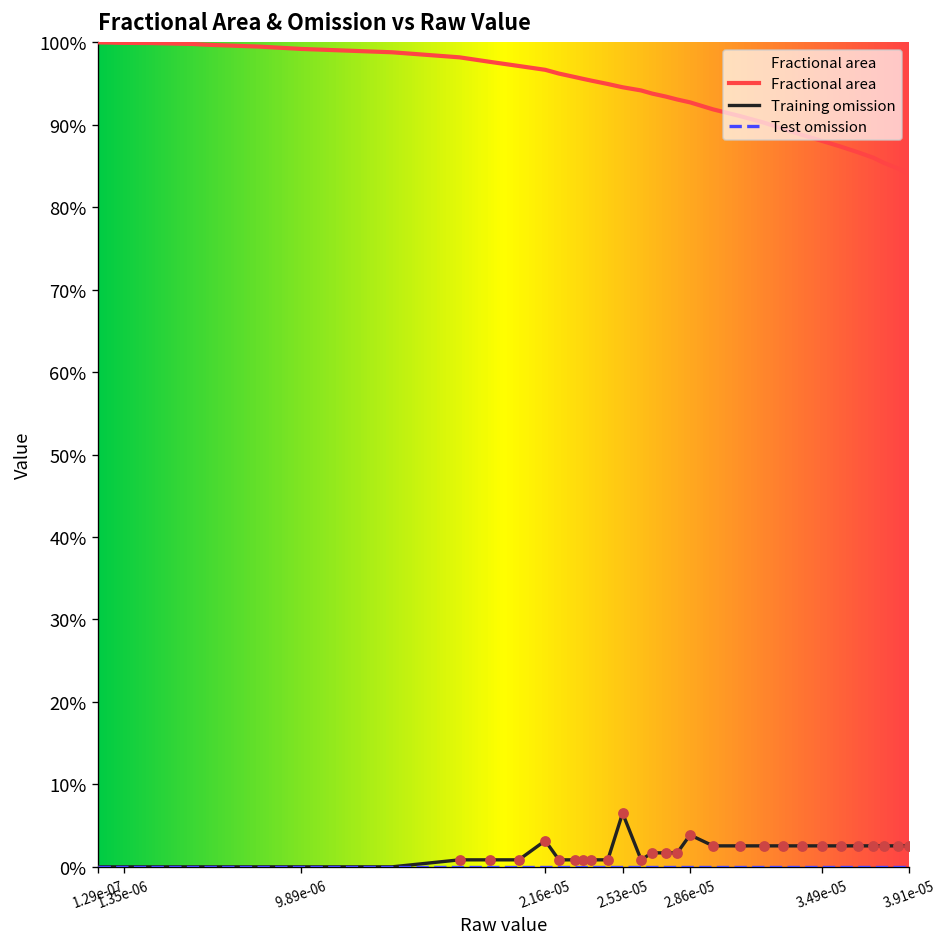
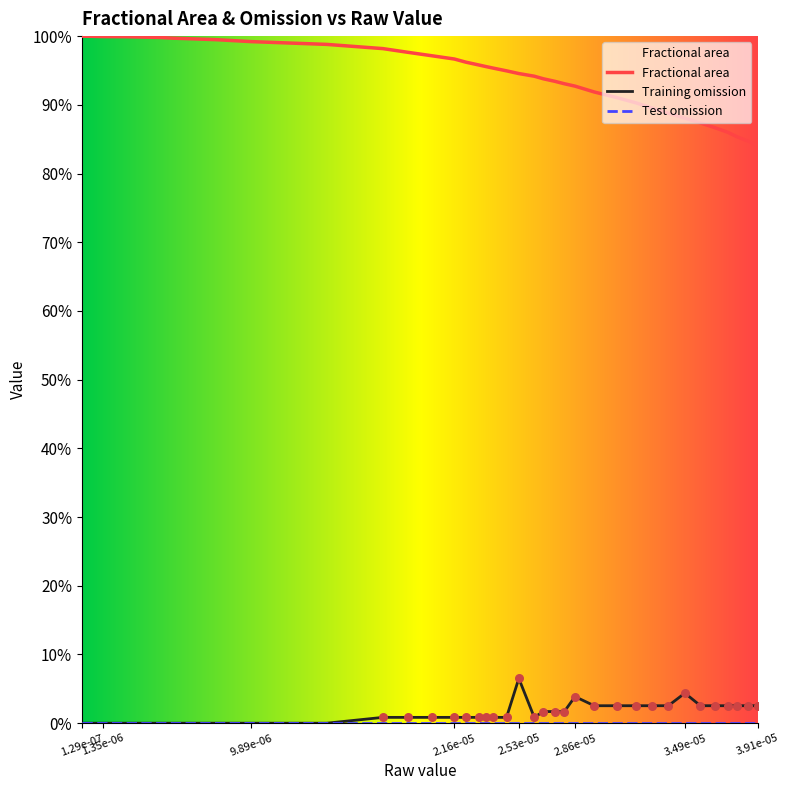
Training omission, 2.16e-05: 3% -> 1%
Training omission, 3.49e-05: 3% -> 4%
